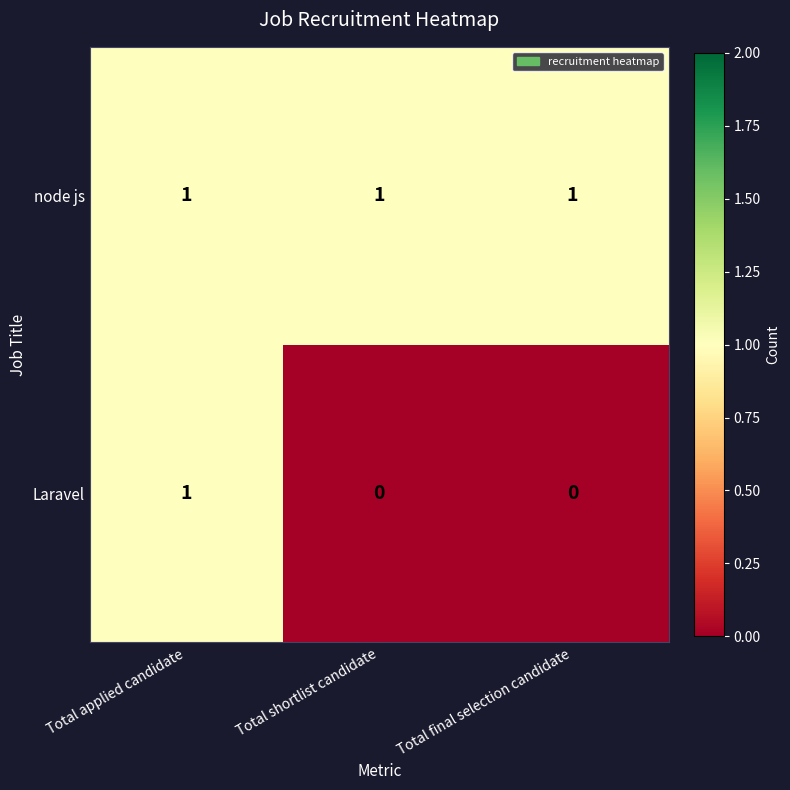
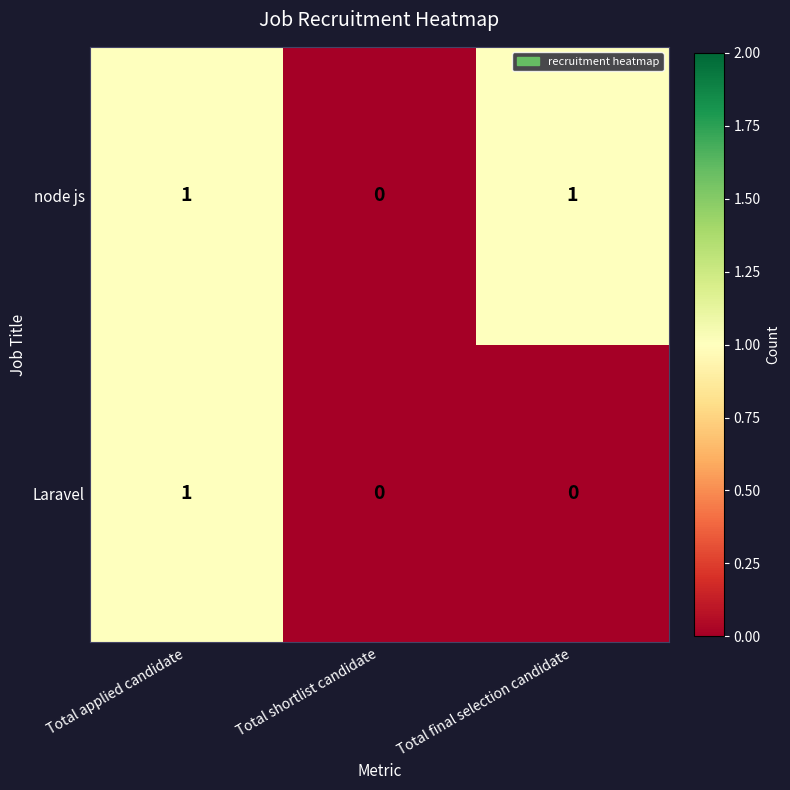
node js, Total shortlist candidate: 1 -> 0
